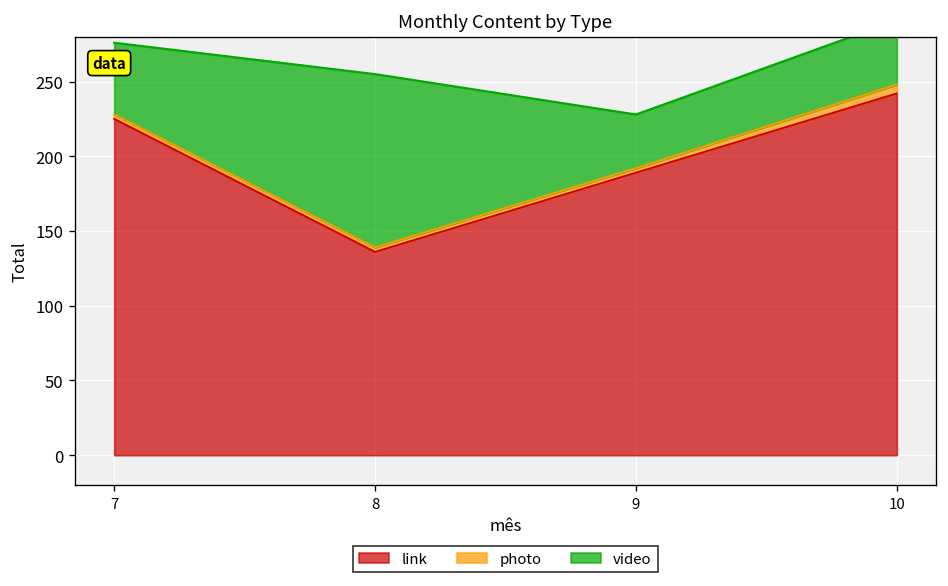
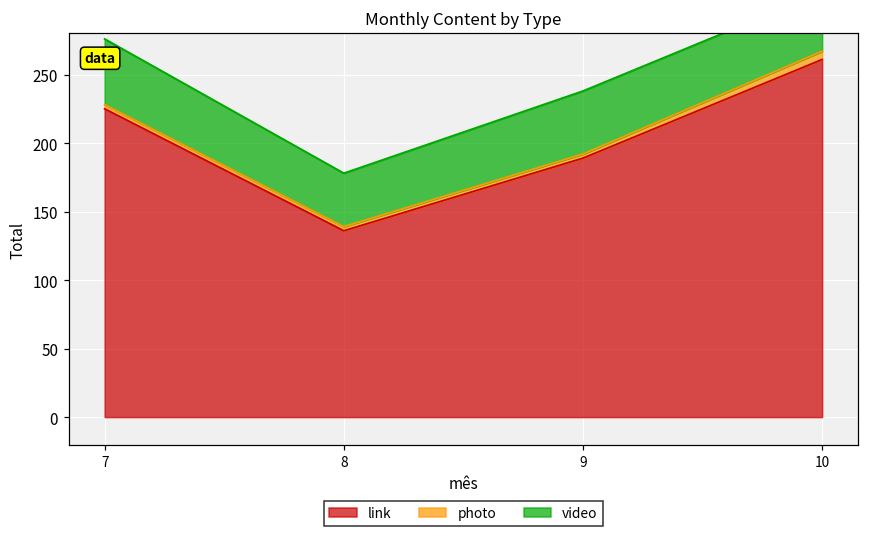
video, 8: 116 -> 39
video, 9: 36 -> 46
link, 10: 242 -> 261
